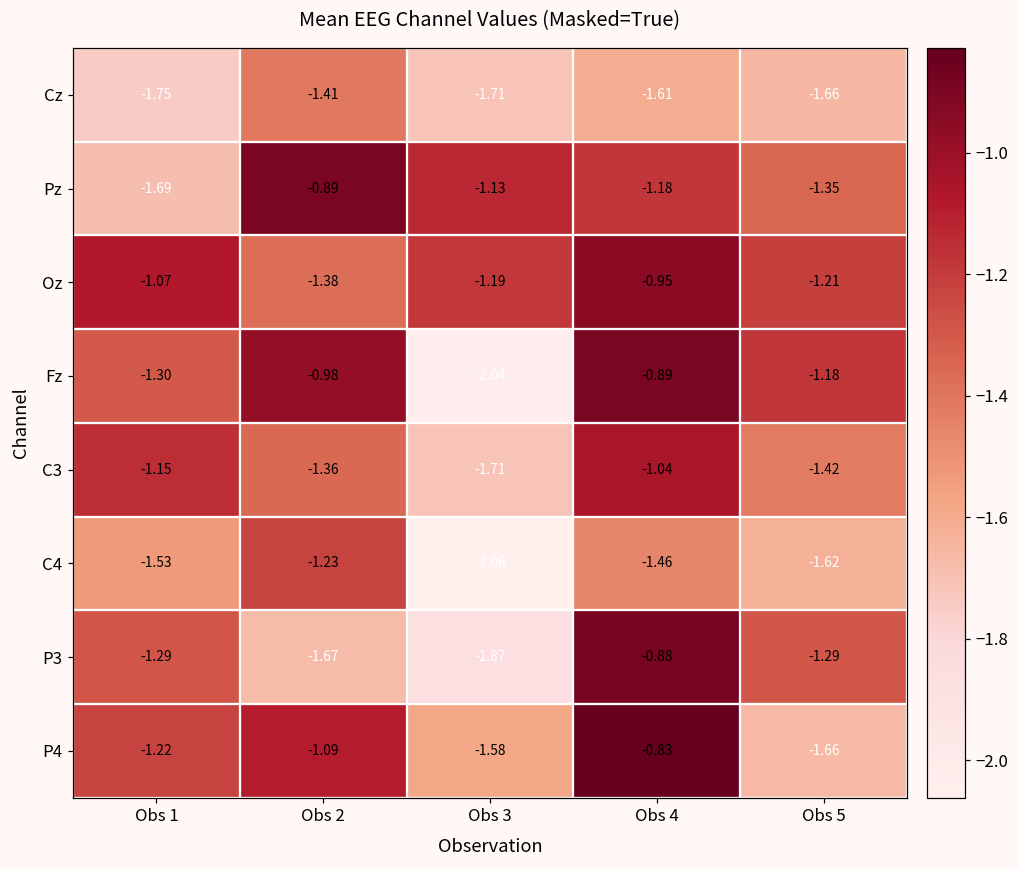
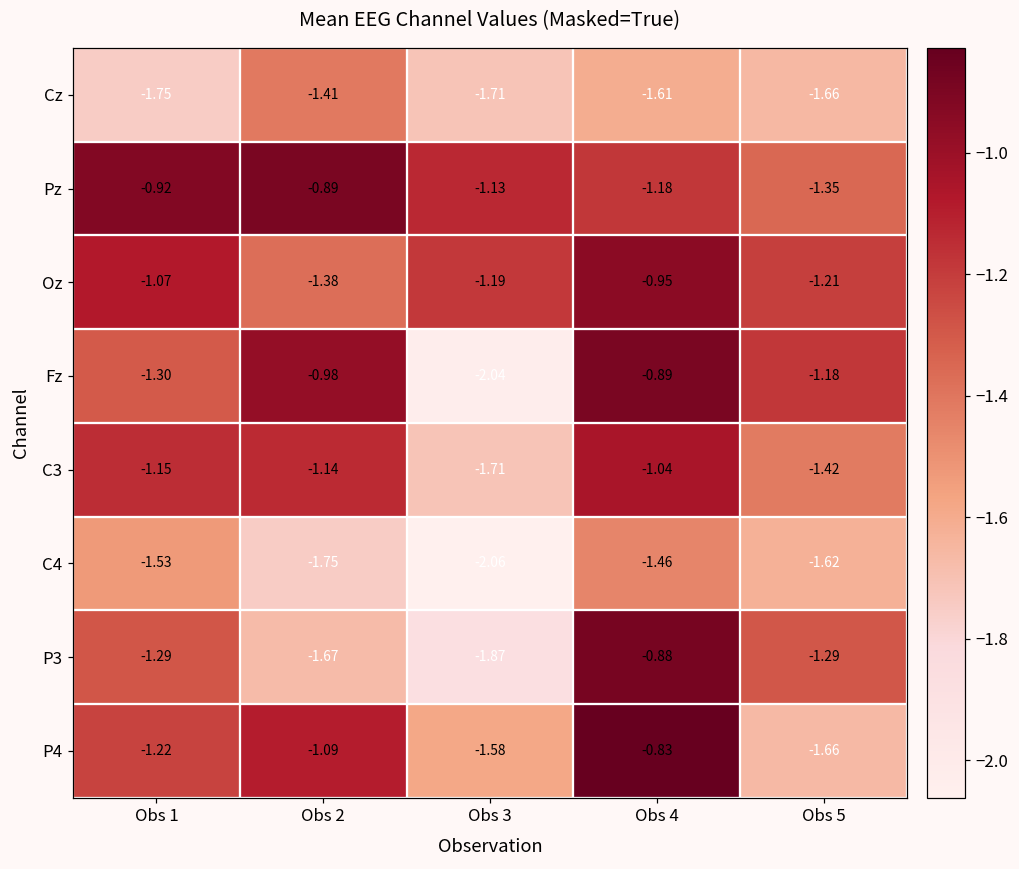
Pz, Obs 1: -1.69 -> -0.92
C3, Obs 2: -1.36 -> -1.14
C4, Obs 2: -1.23 -> -1.75
